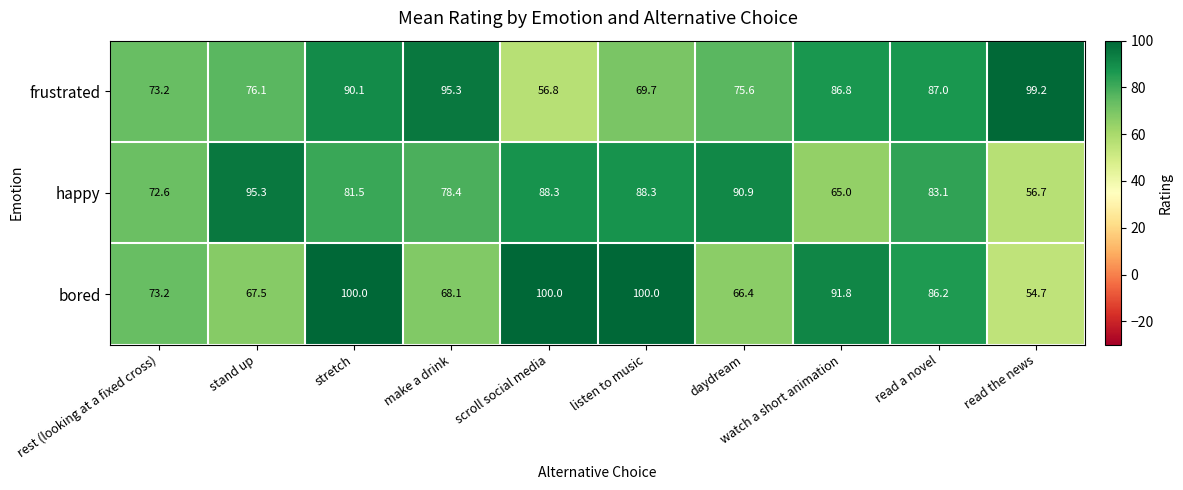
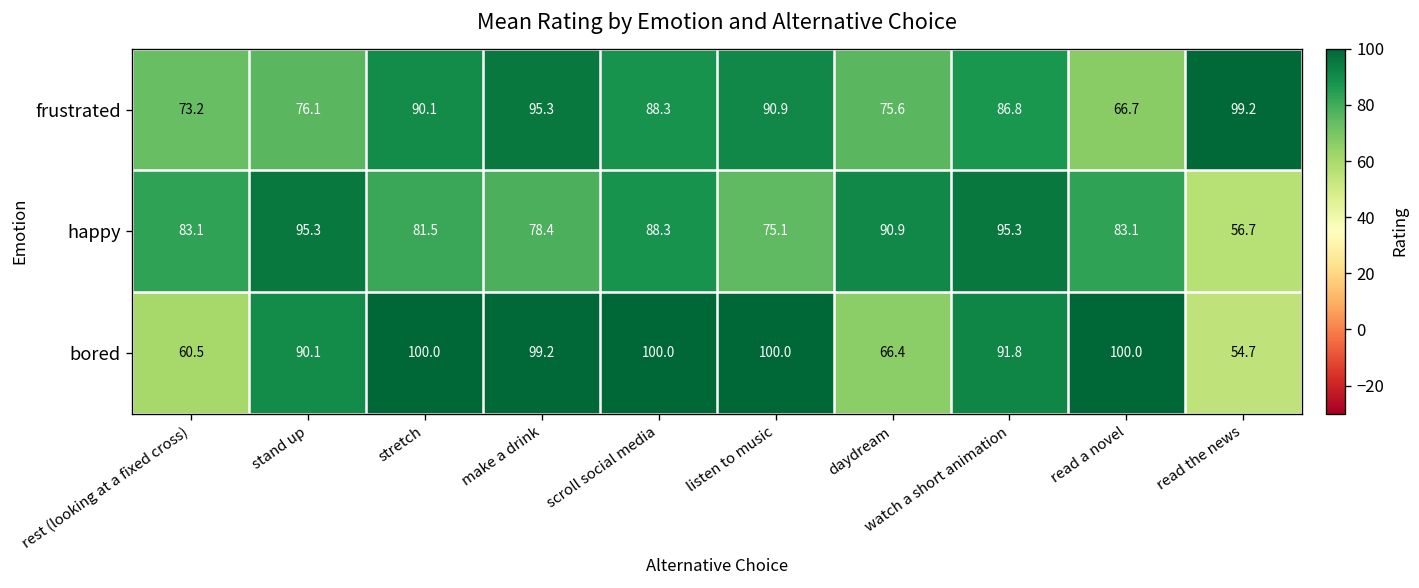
frustrated, scroll social media: 56.8 -> 88.3
frustrated, listen to music: 69.7 -> 90.9
frustrated, read a novel: 87.0 -> 66.7
happy, rest (looking at a fixed cross): 72.6 -> 83.1
happy, listen to music: 88.3 -> 75.1
happy, watch a short animation: 65.0 -> 95.3
bored, rest (looking at a fixed cross): 73.2 -> 60.5
bored, stand up: 67.5 -> 90.1
bored, make a drink: 68.1 -> 99.2
bored, read a novel: 86.2 -> 100.0
